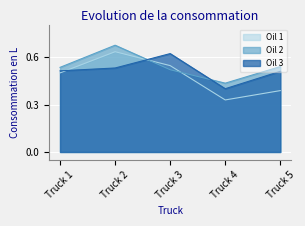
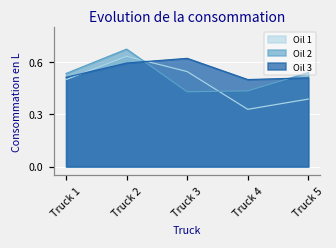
Oil 3, Truck 2: 0.53 -> 0.60
Oil 2, Truck 3: 0.52 -> 0.43
Oil 3, Truck 4: 0.4 -> 0.5
